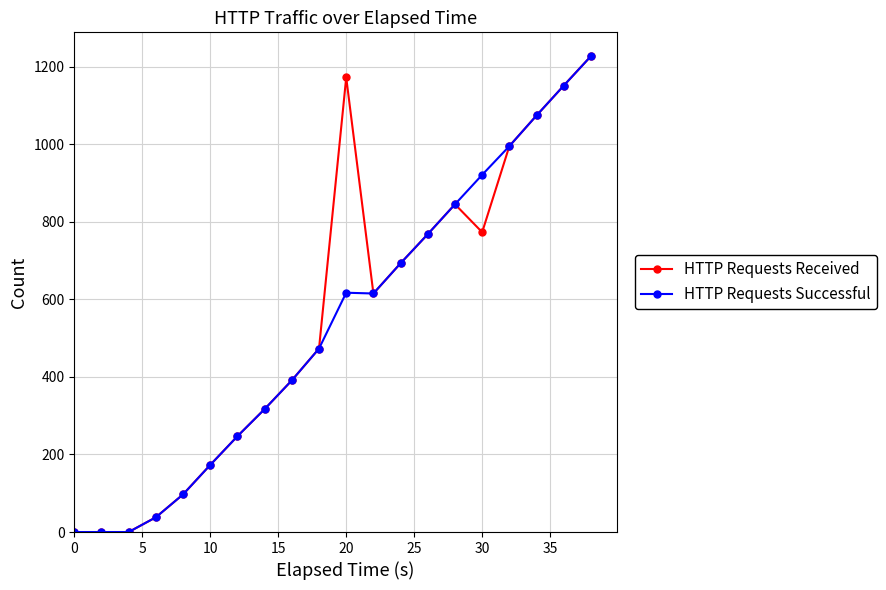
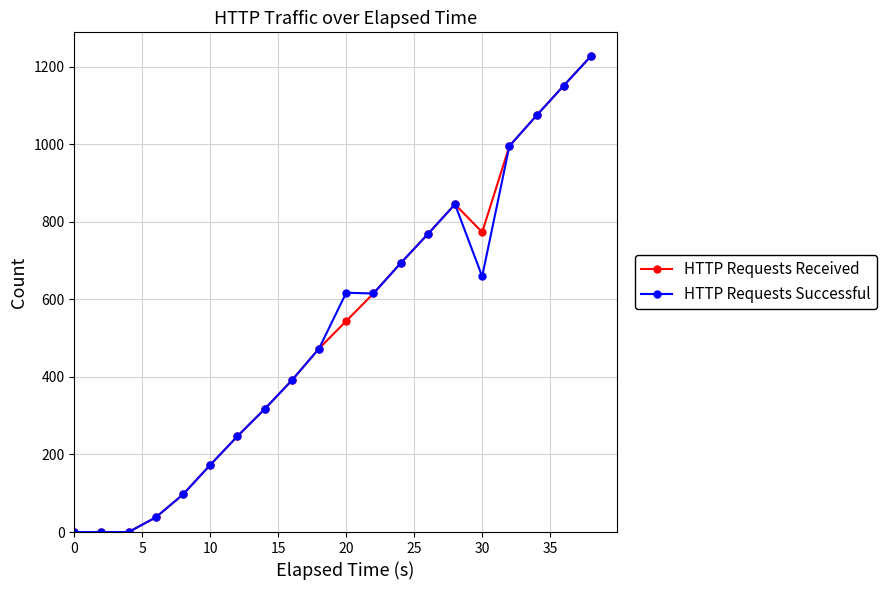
HTTP Requests Received, 20: 1170 -> 540
HTTP Requests Successful, 30: 920 -> 660
